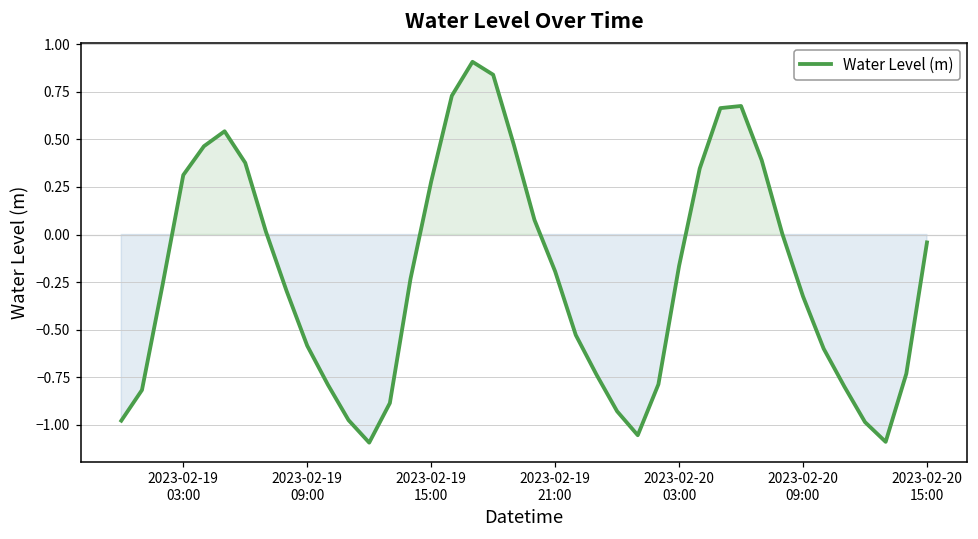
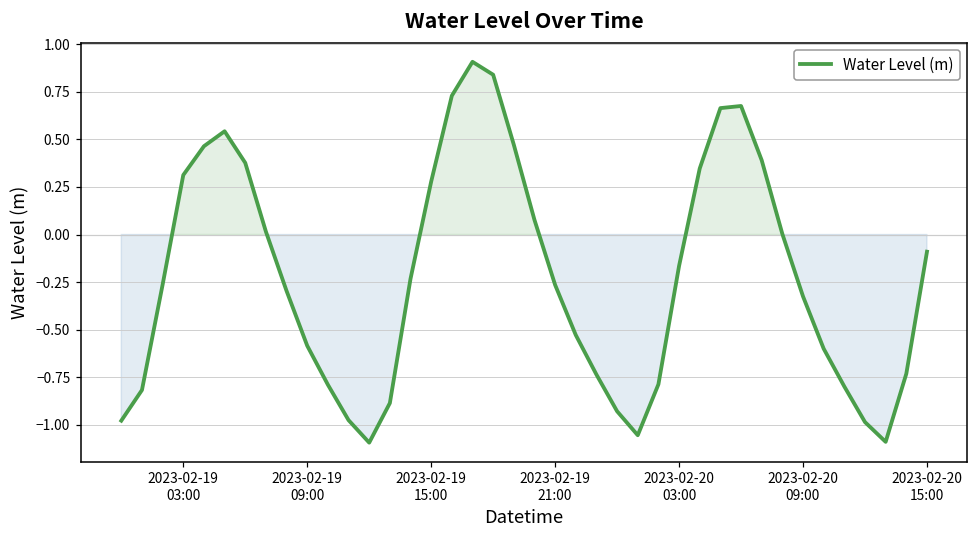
2023-02-19 21:00: -0.19 -> -0.26
2023-02-20 15:00: -0.04 -> -0.09
